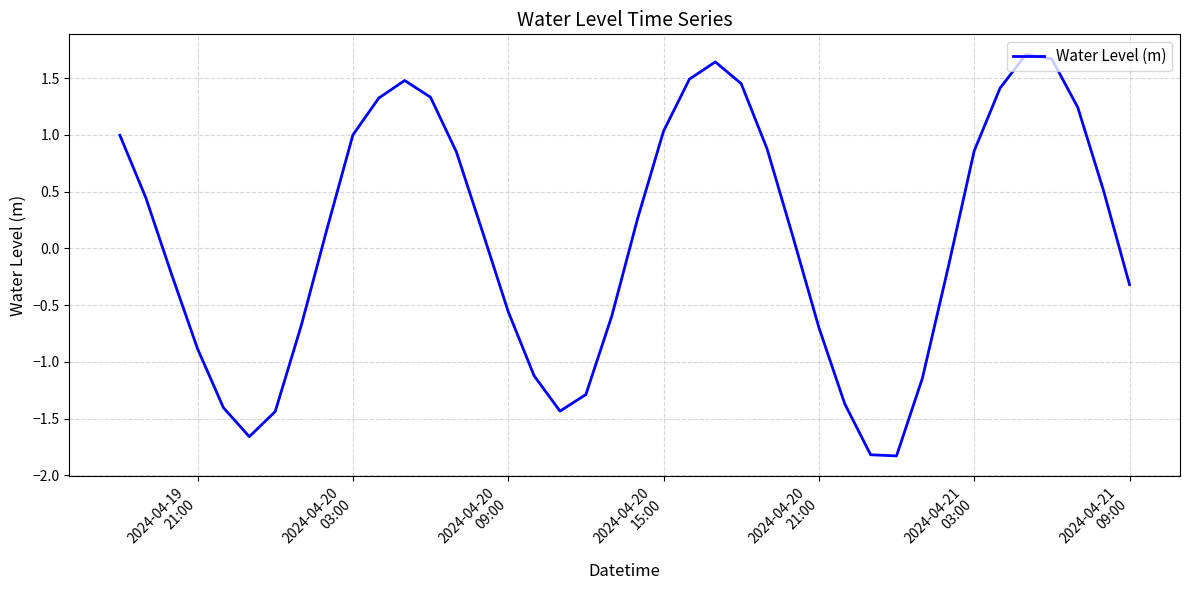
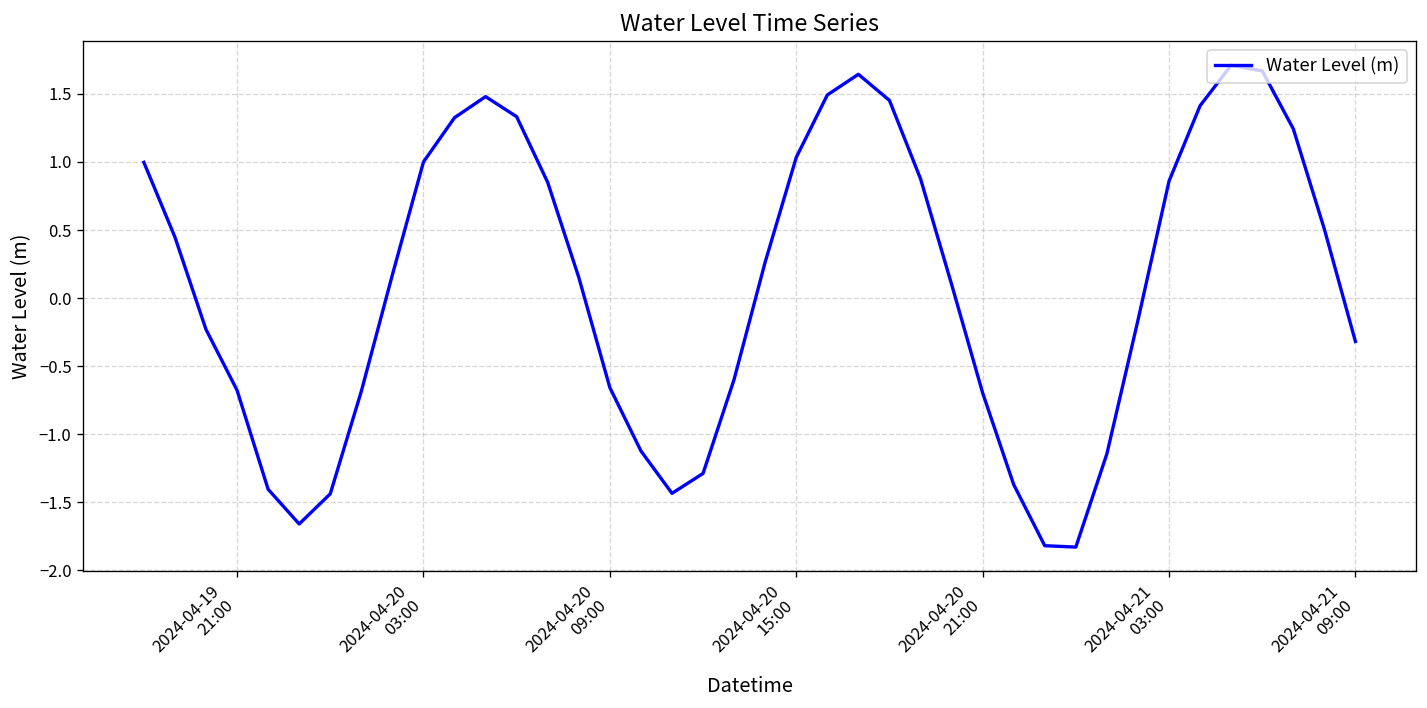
2024-04-19 21:00: -0.88 -> -0.68
2024-04-20 09:00: -0.56 -> -0.66
